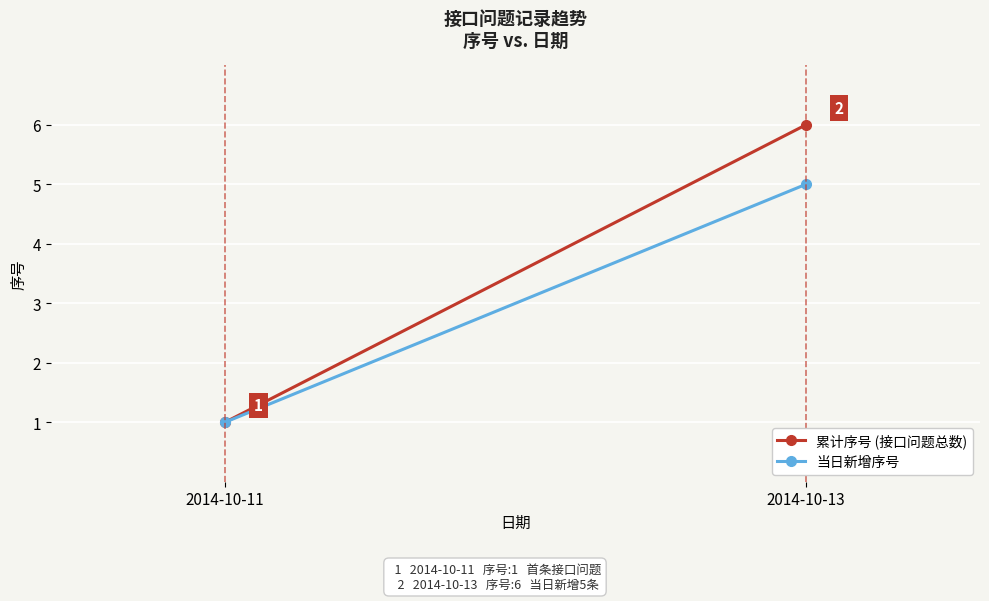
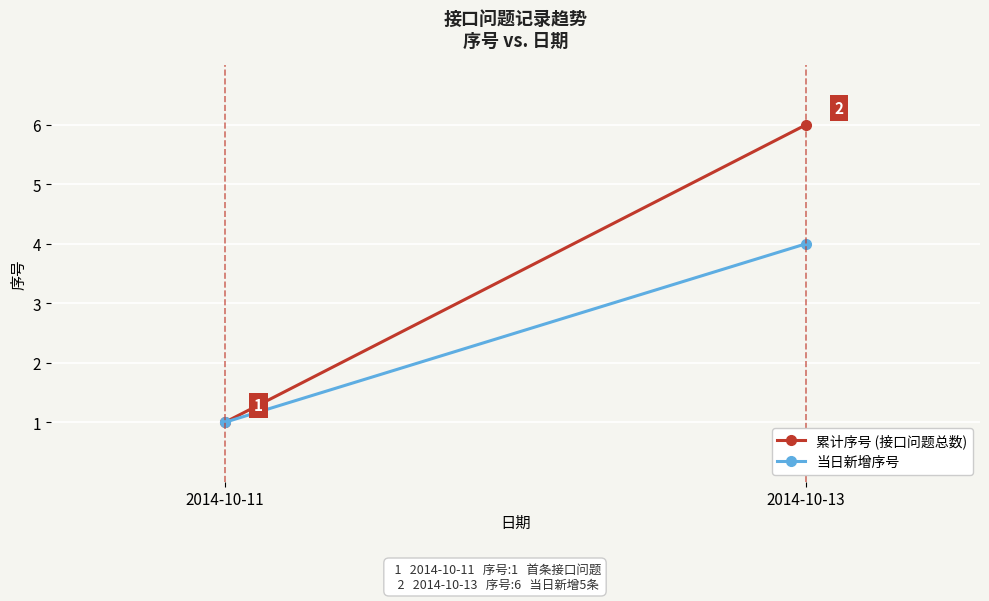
当日新增序号, 2014-10-13: 5 -> 4
